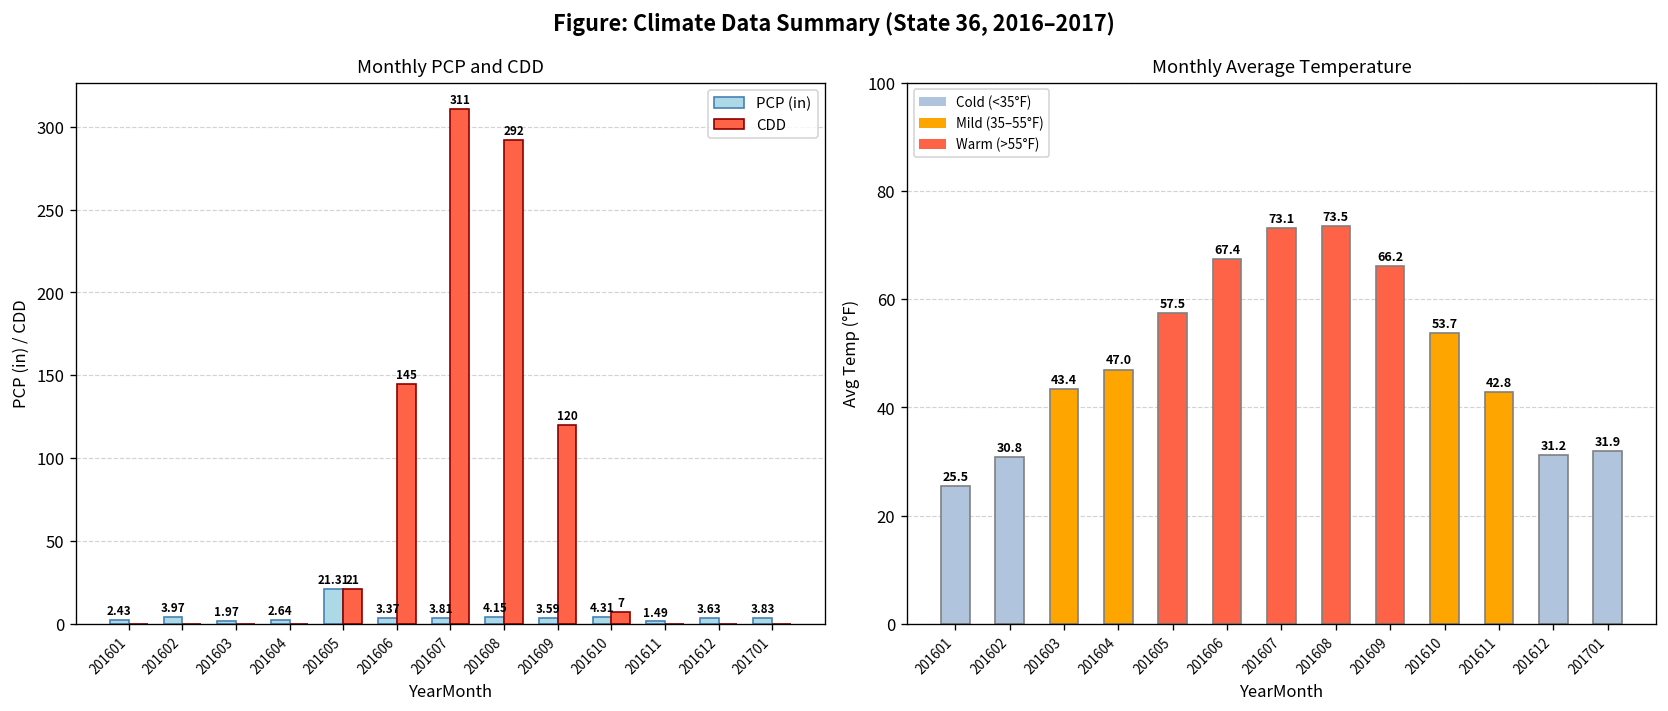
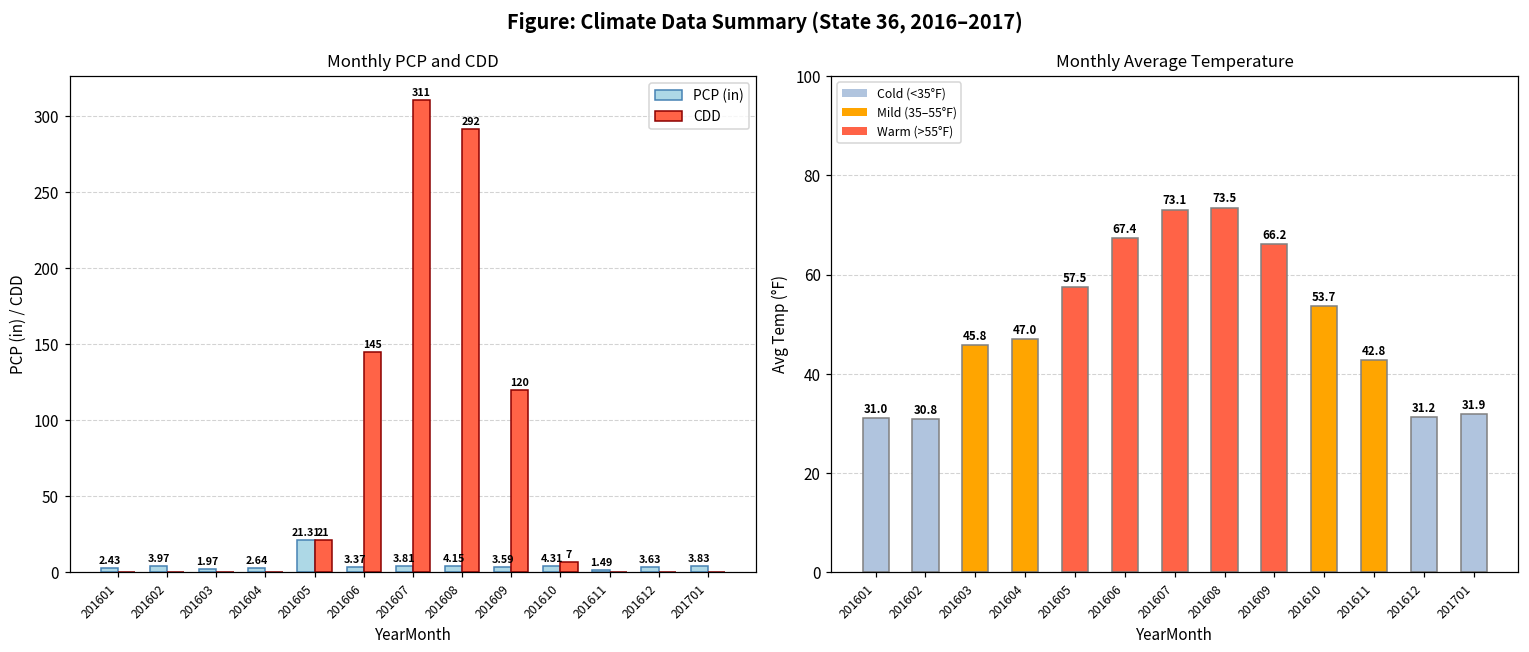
Monthly Average Temperature, 201601: 25.5 -> 31.0
Monthly Average Temperature, 201603: 43.4 -> 45.8
